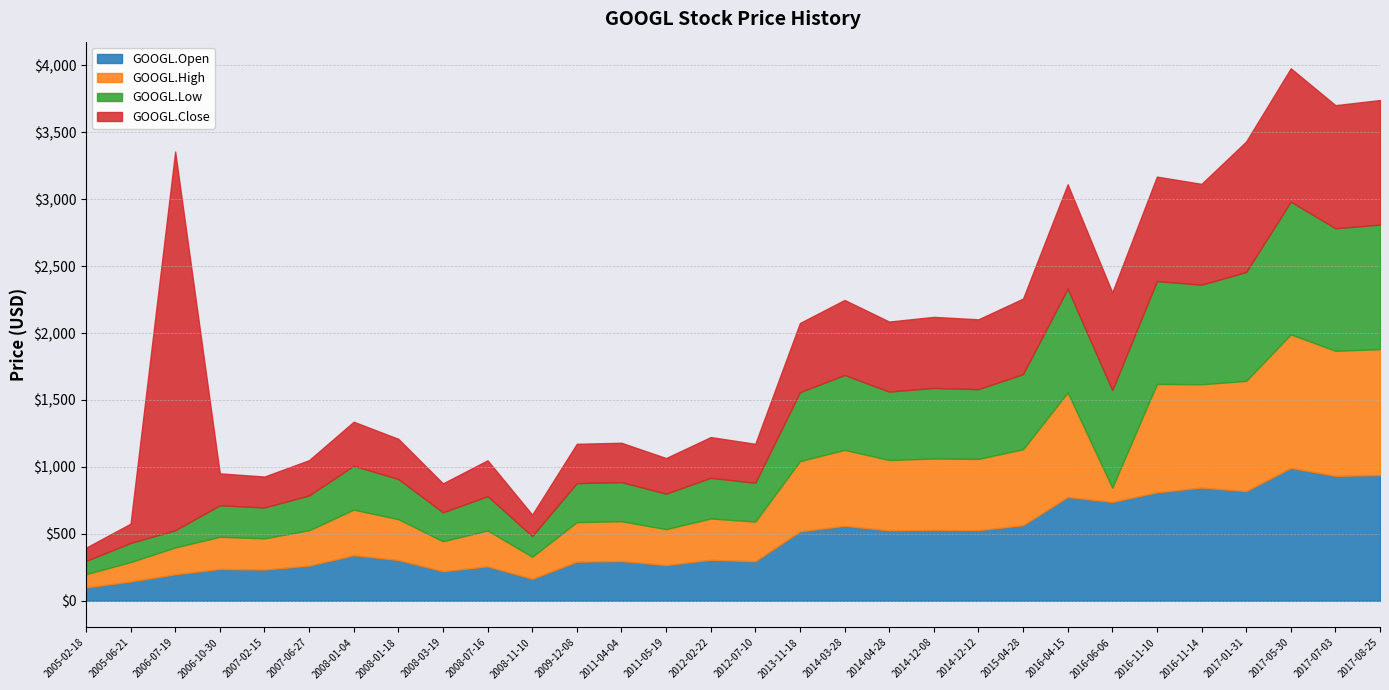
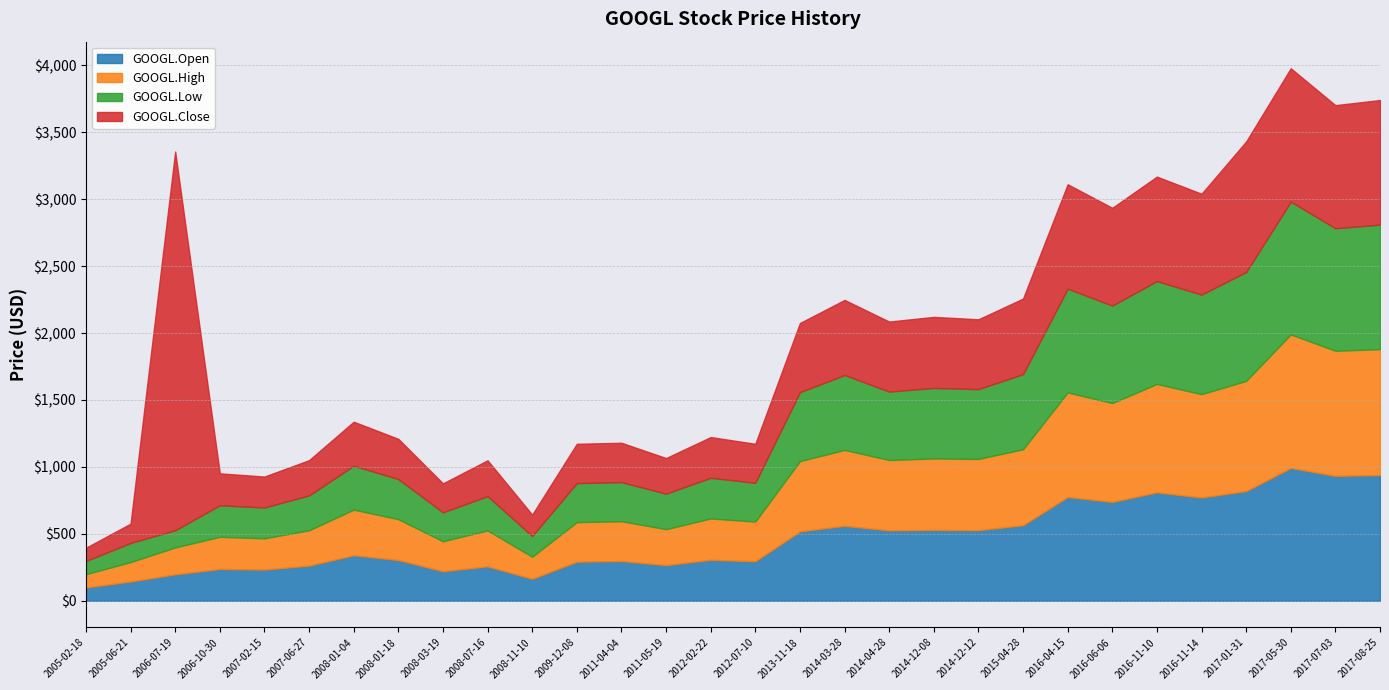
GOOGL.High, 2016-06-06: $110 -> $740
GOOGL.Open, 2016-11-14: $850 -> $770
